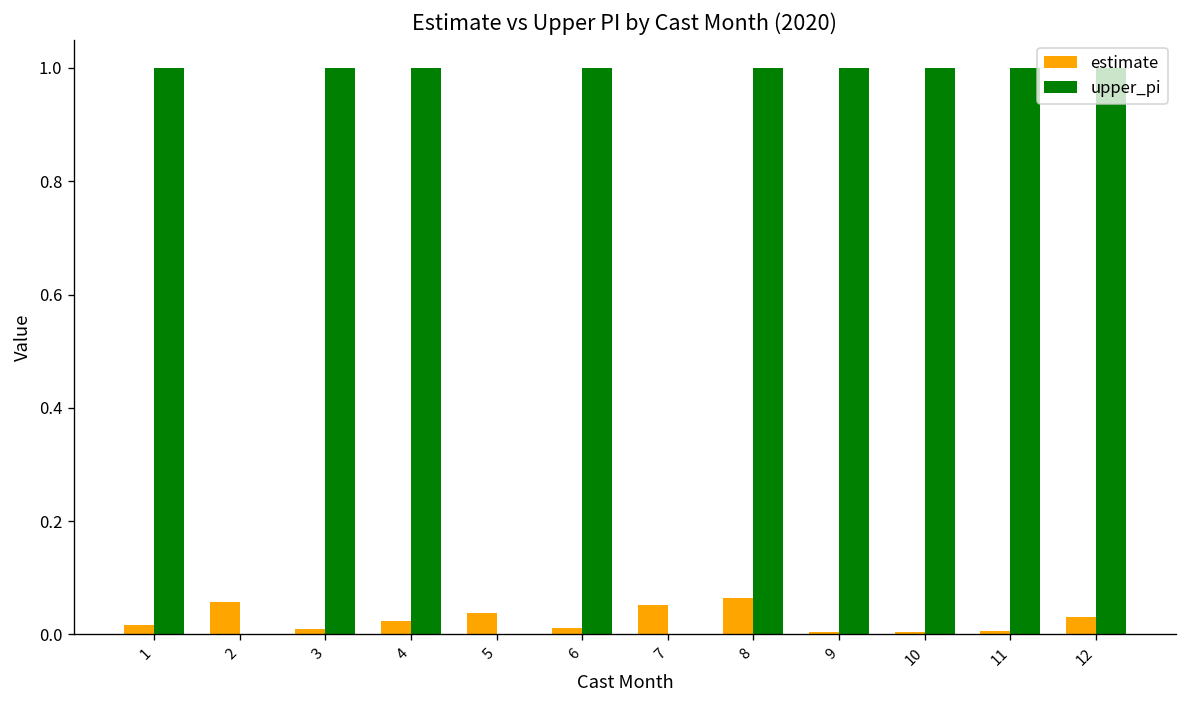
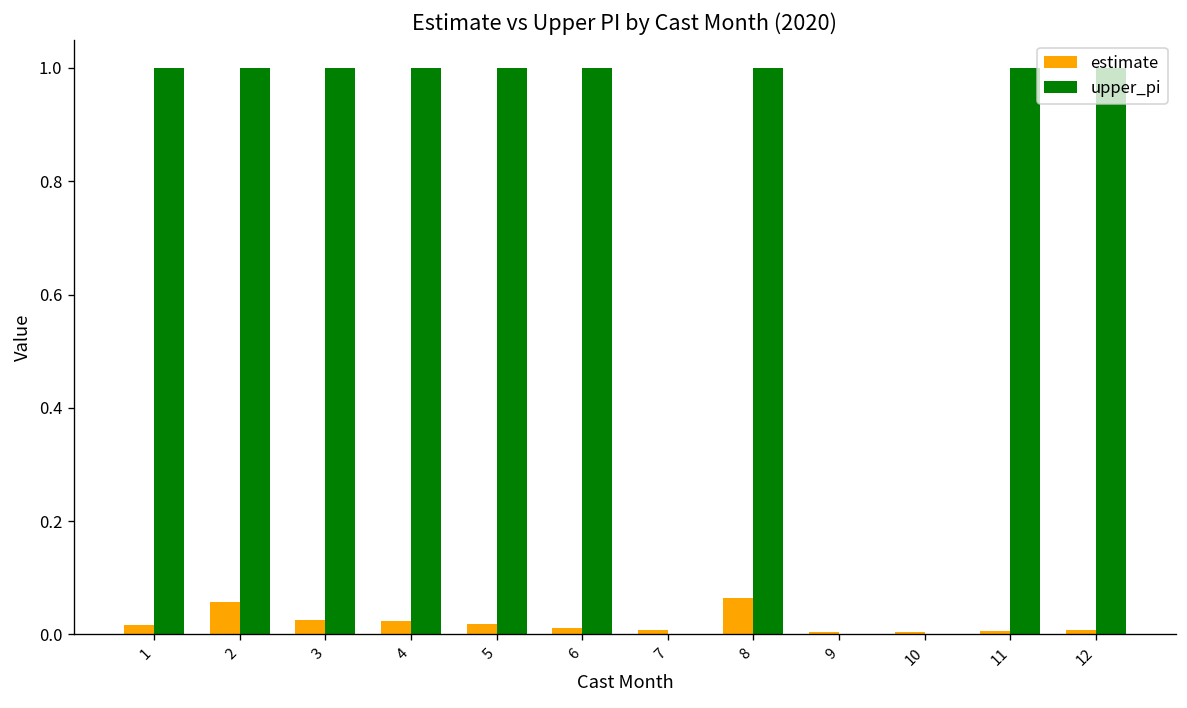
upper_pi, 2: 0 -> 1
estimate, 3: 0.01 -> 0.03
estimate, 5: 0.04 -> 0.02
upper_pi, 5: 0 -> 1
estimate, 7: 0.05 -> 0.01
upper_pi, 9: 1 -> 0
upper_pi, 10: 1 -> 0
estimate, 12: 0.03 -> 0.01
